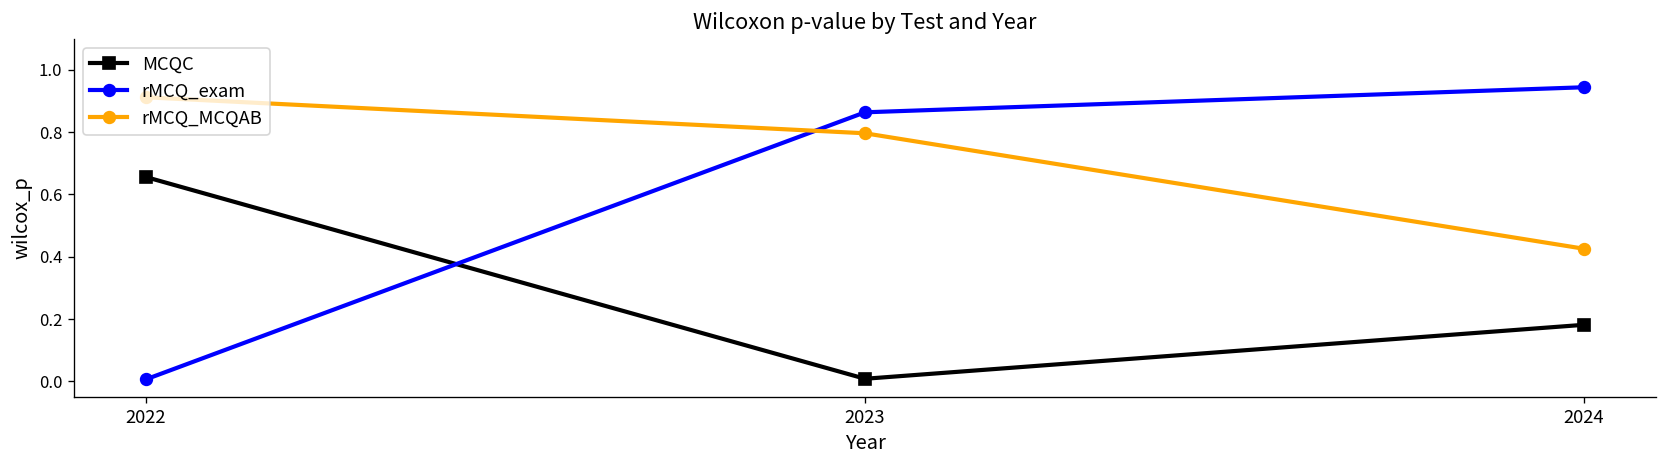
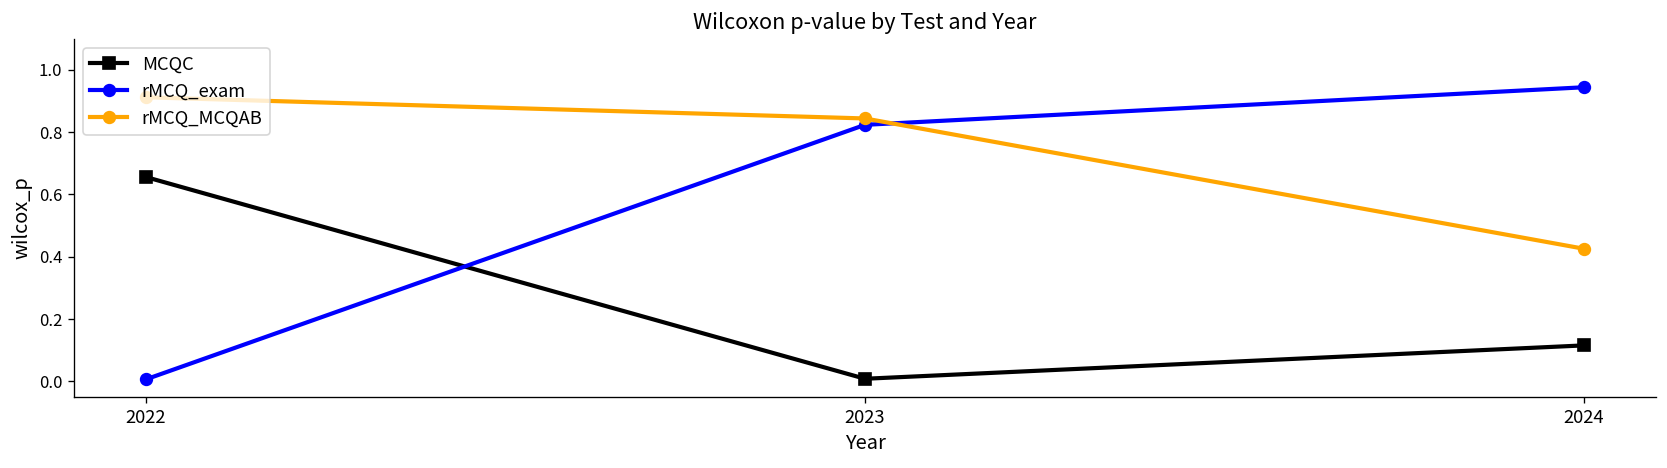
rMCQ_exam, 2023: 0.86 -> 0.82
rMCQ_MCQAB, 2023: 0.80 -> 0.84
MCQC, 2024: 0.18 -> 0.12
